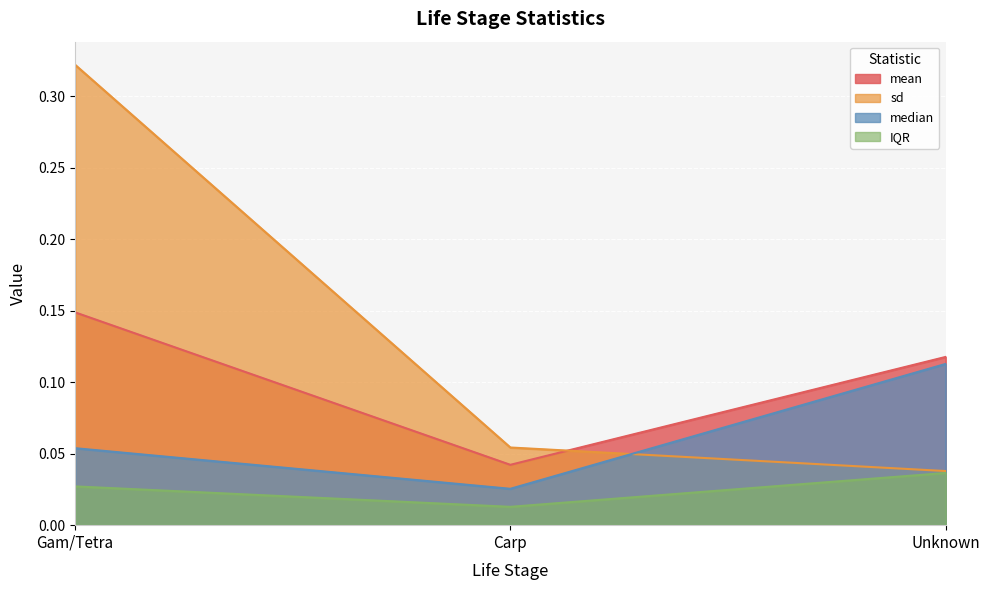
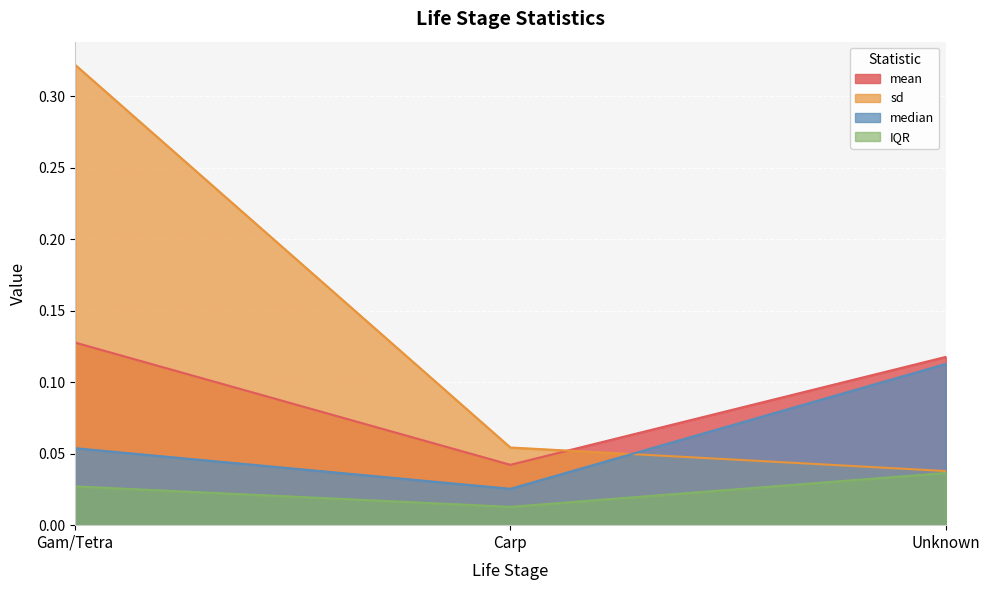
mean, Gam/Tetra: 0.149 -> 0.128
